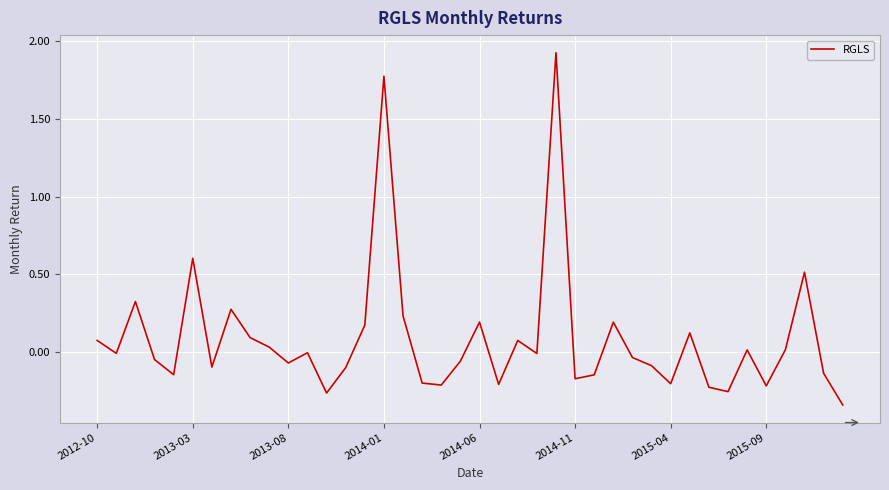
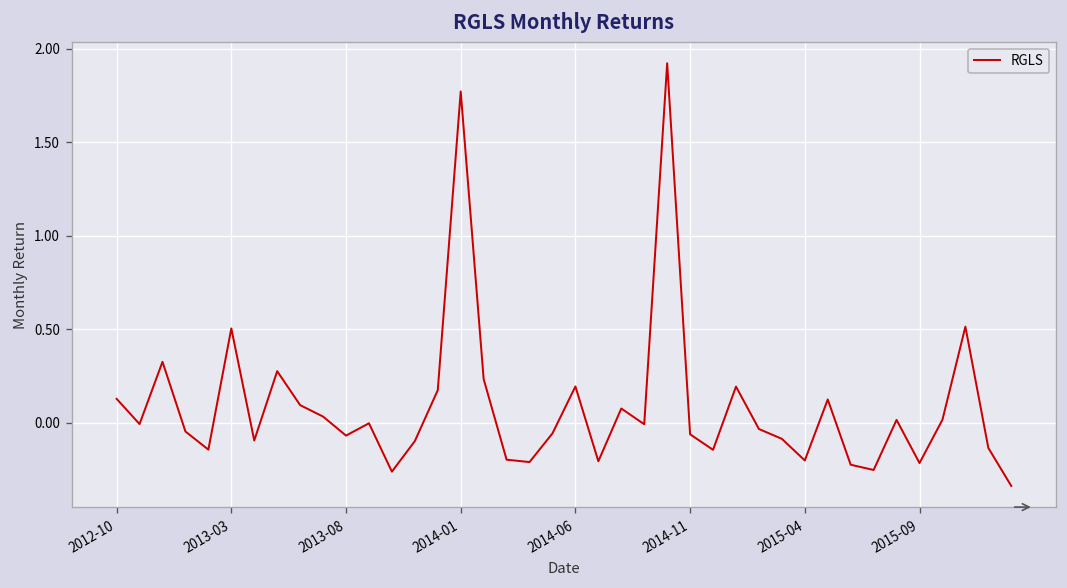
2012-10: 0.08 -> 0.13
2013-03: 0.60 -> 0.50
2014-11: -0.17 -> -0.06
